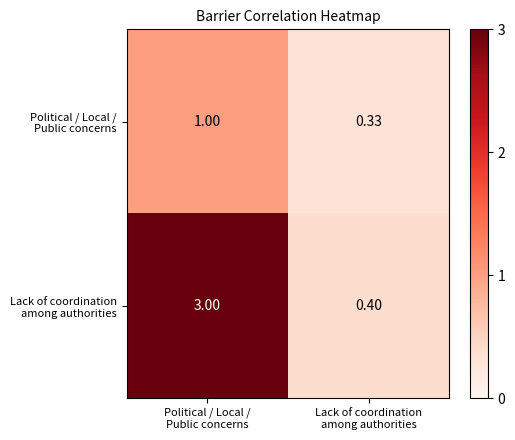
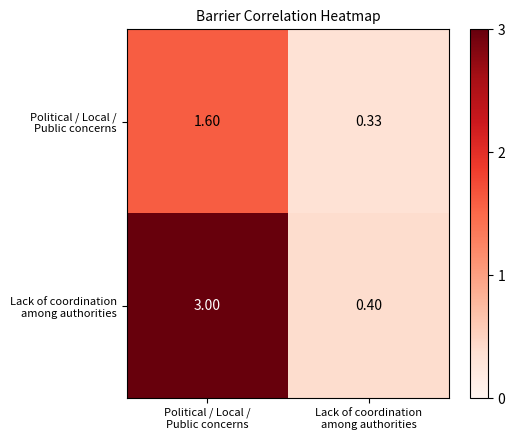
Political / Local / Public concerns, Political / Local / Public concerns: 1.00 -> 1.60
